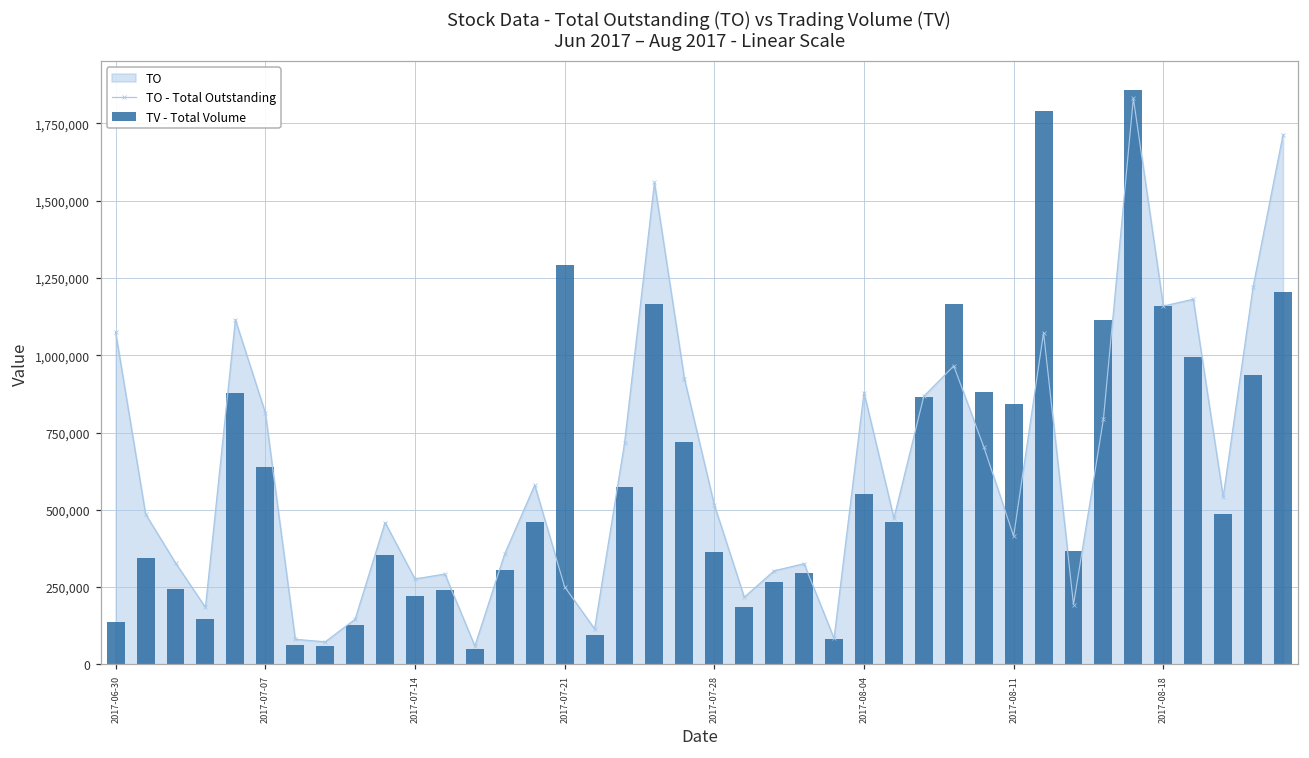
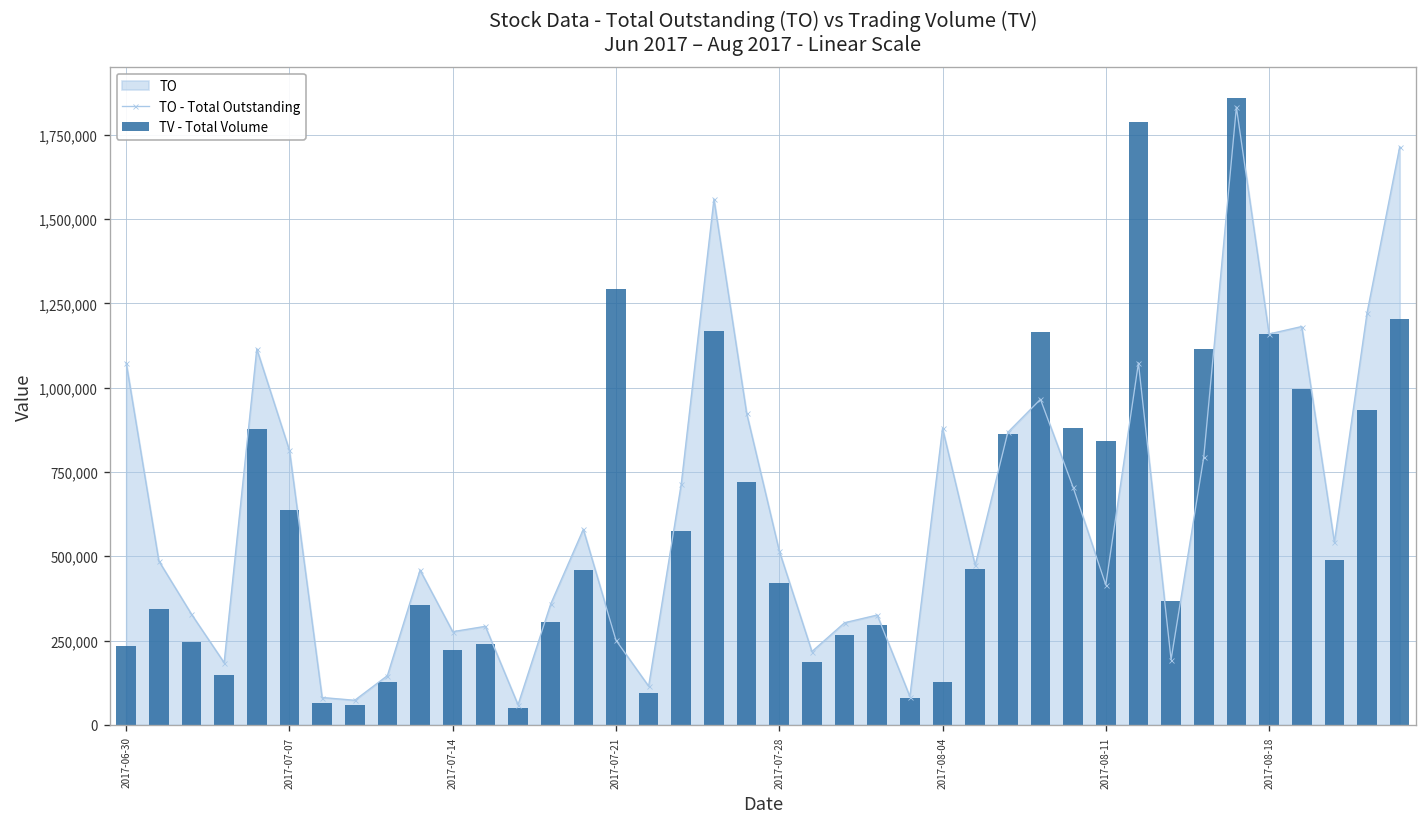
TV - Total Volume, 2017-06-30: 140,000 -> 240,000
TV - Total Volume, 2017-07-28: 360,000 -> 420,000
TV - Total Volume, 2017-08-04: 550,000 -> 130,000
